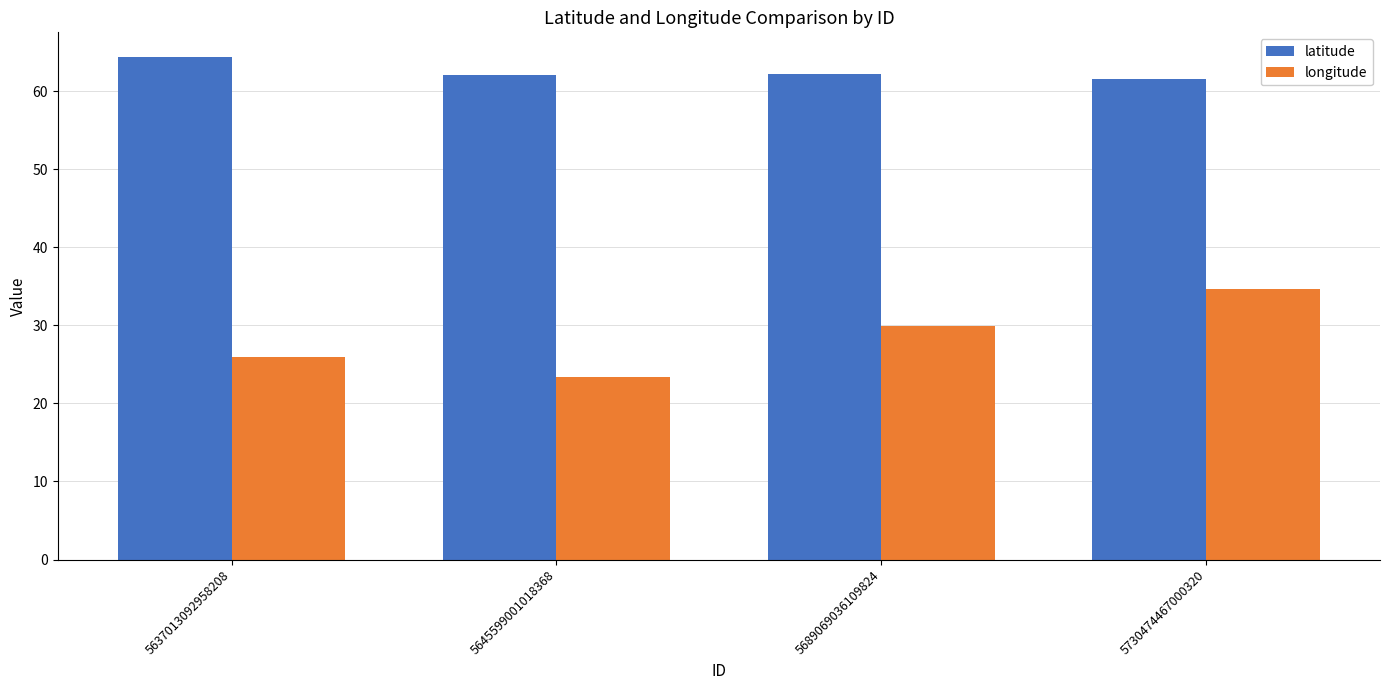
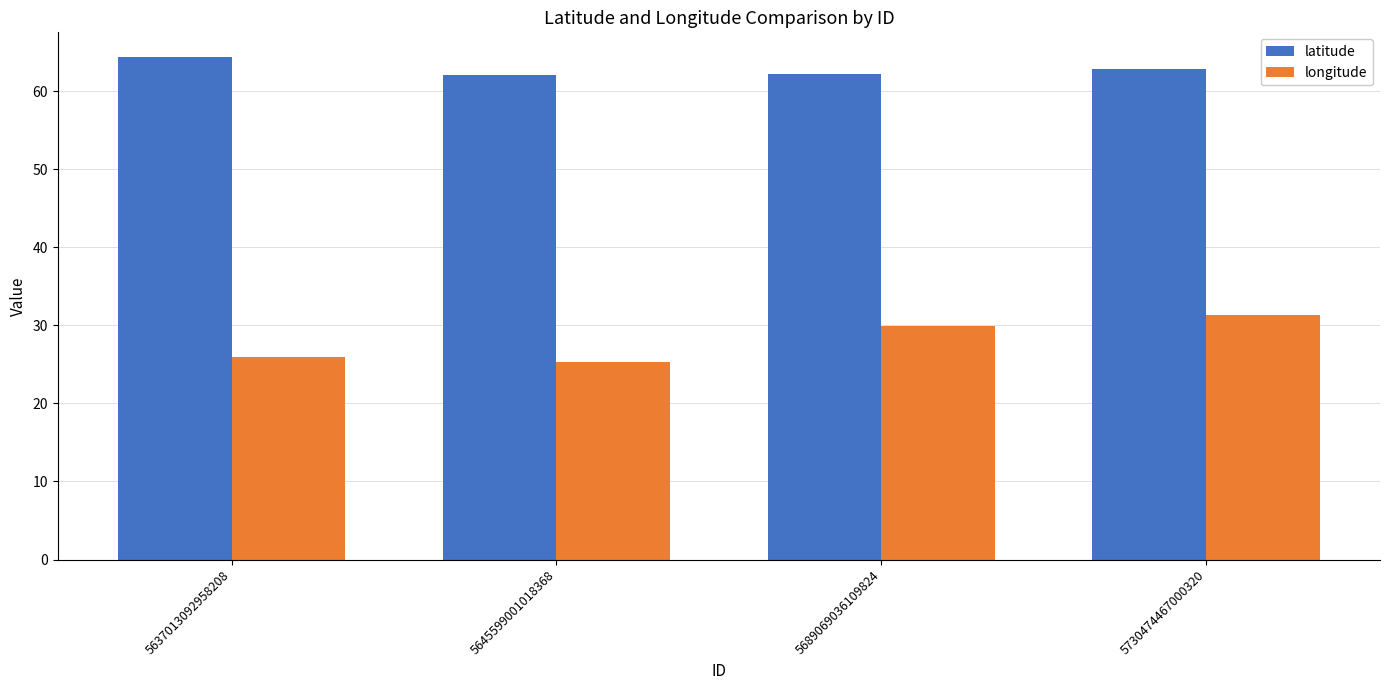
longitude, 5645599001018368: 23 -> 25
latitude, 5730474467000320: 62 -> 63
longitude, 5730474467000320: 35 -> 31
